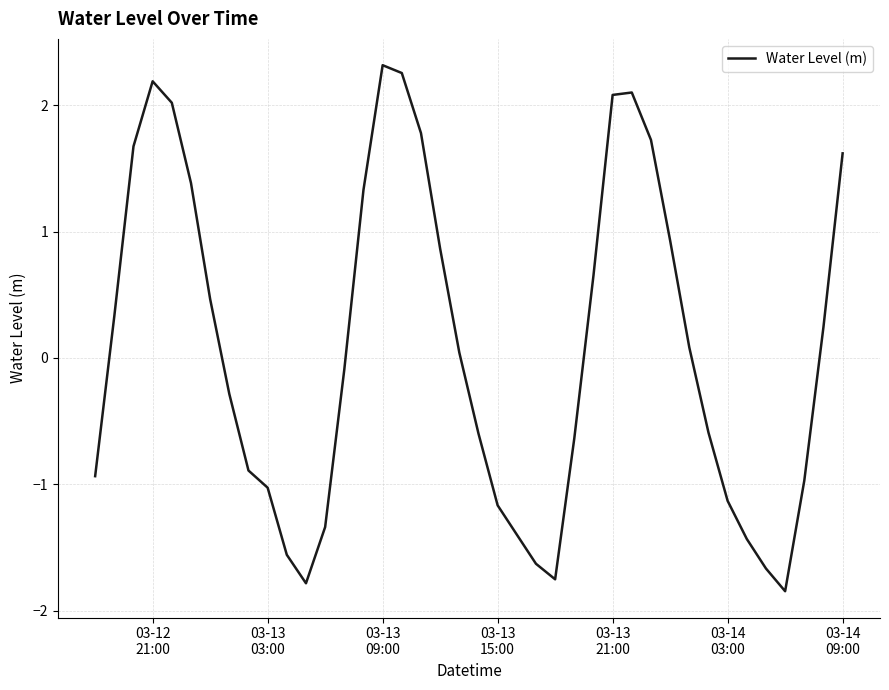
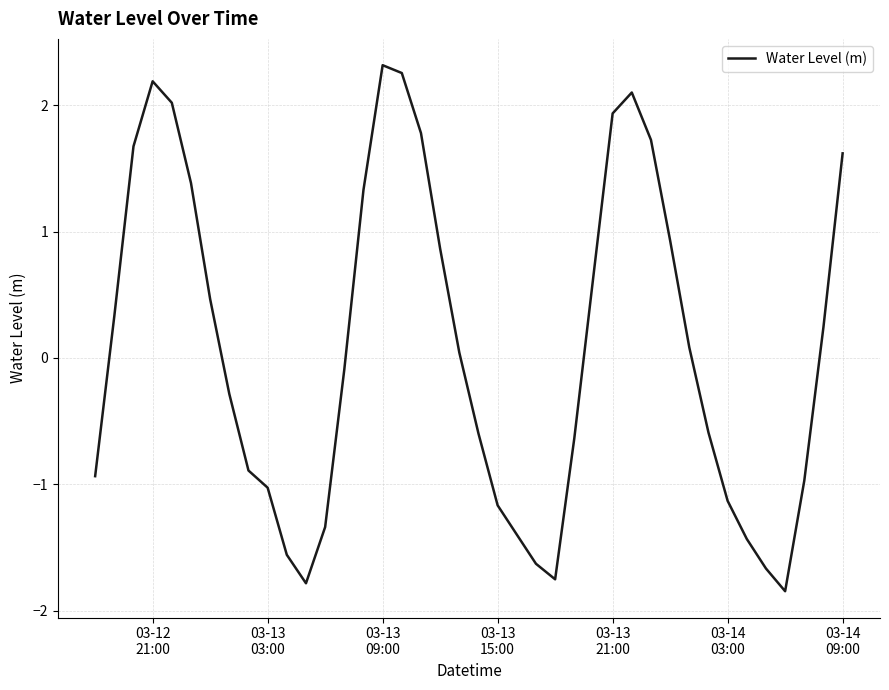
03-13 21:00: 2.08 -> 1.93
